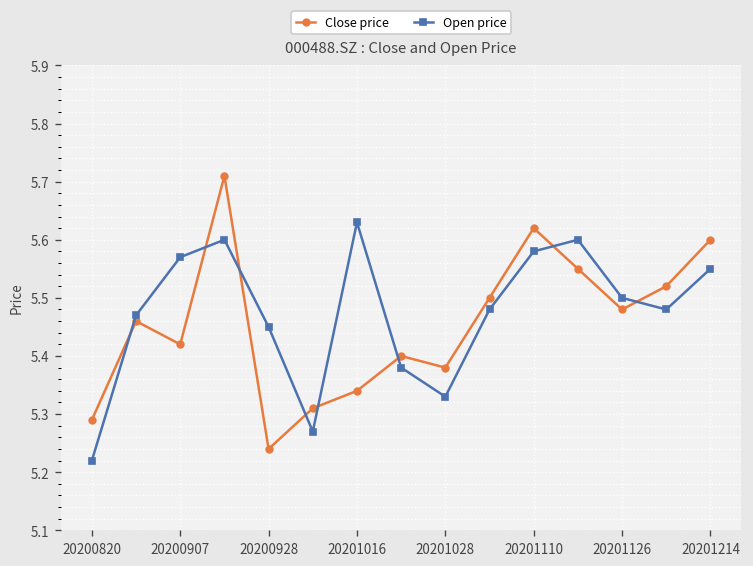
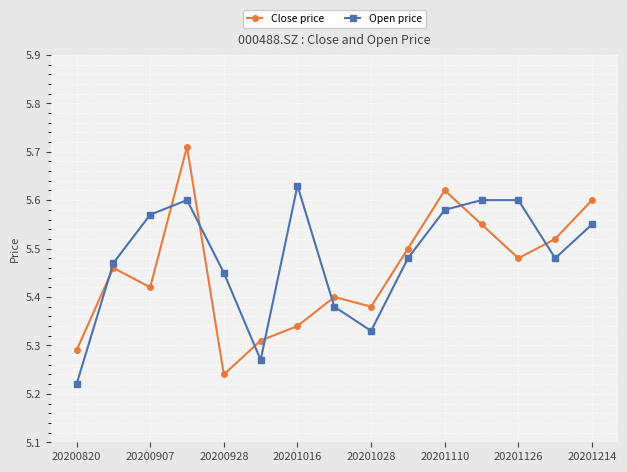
Open price, 20201126: 5.5 -> 5.6
